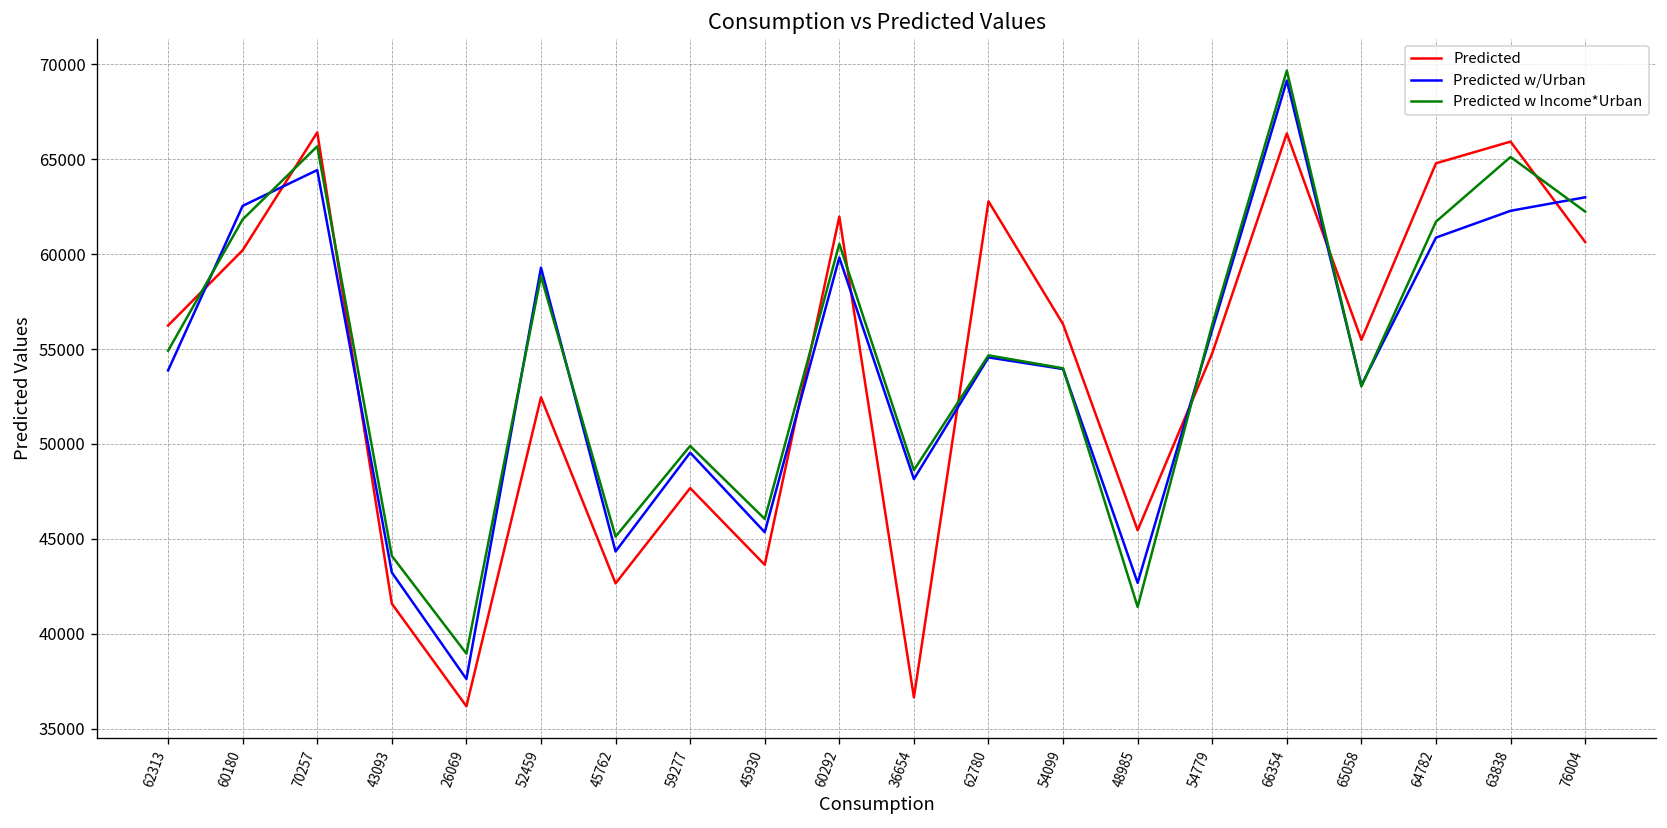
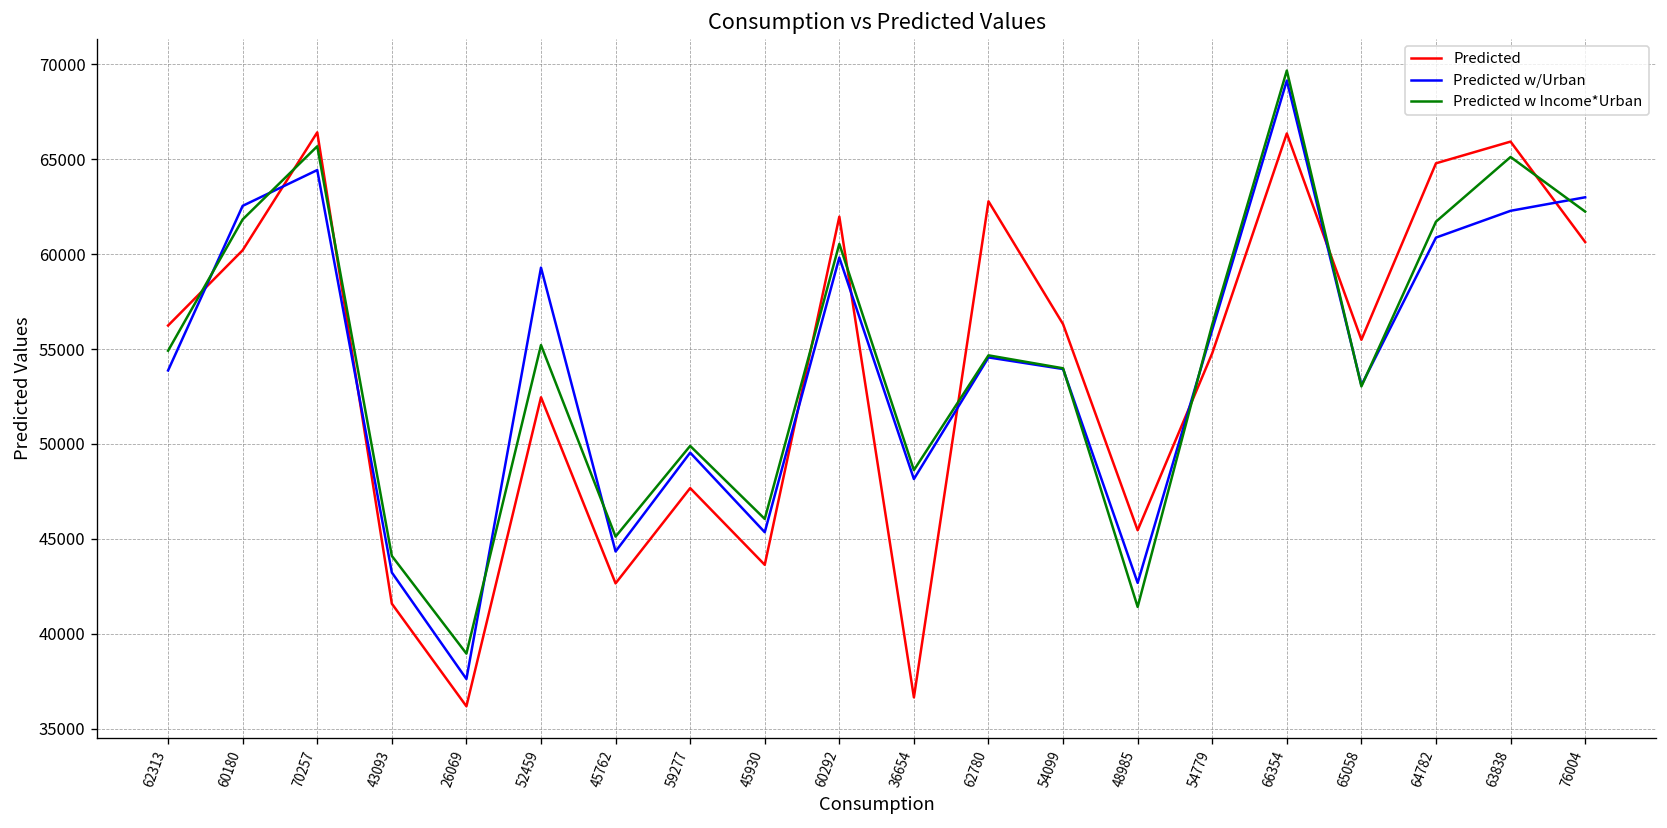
Predicted w Income*Urban, 52459: 58800 -> 55200
